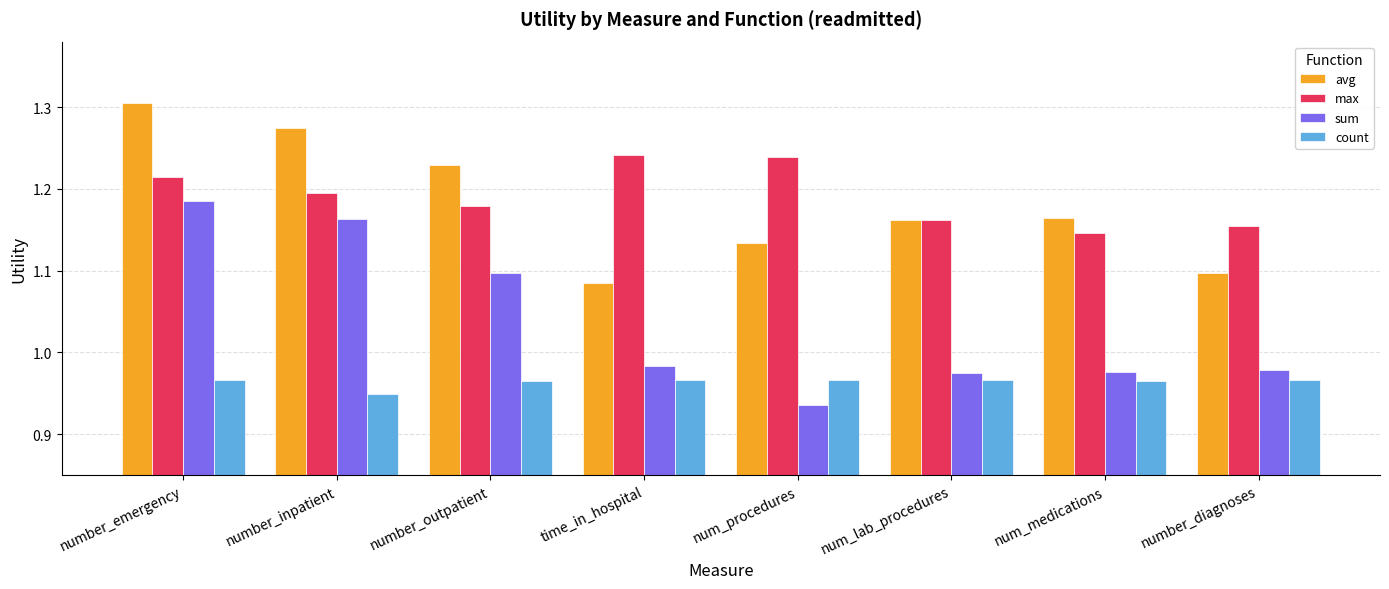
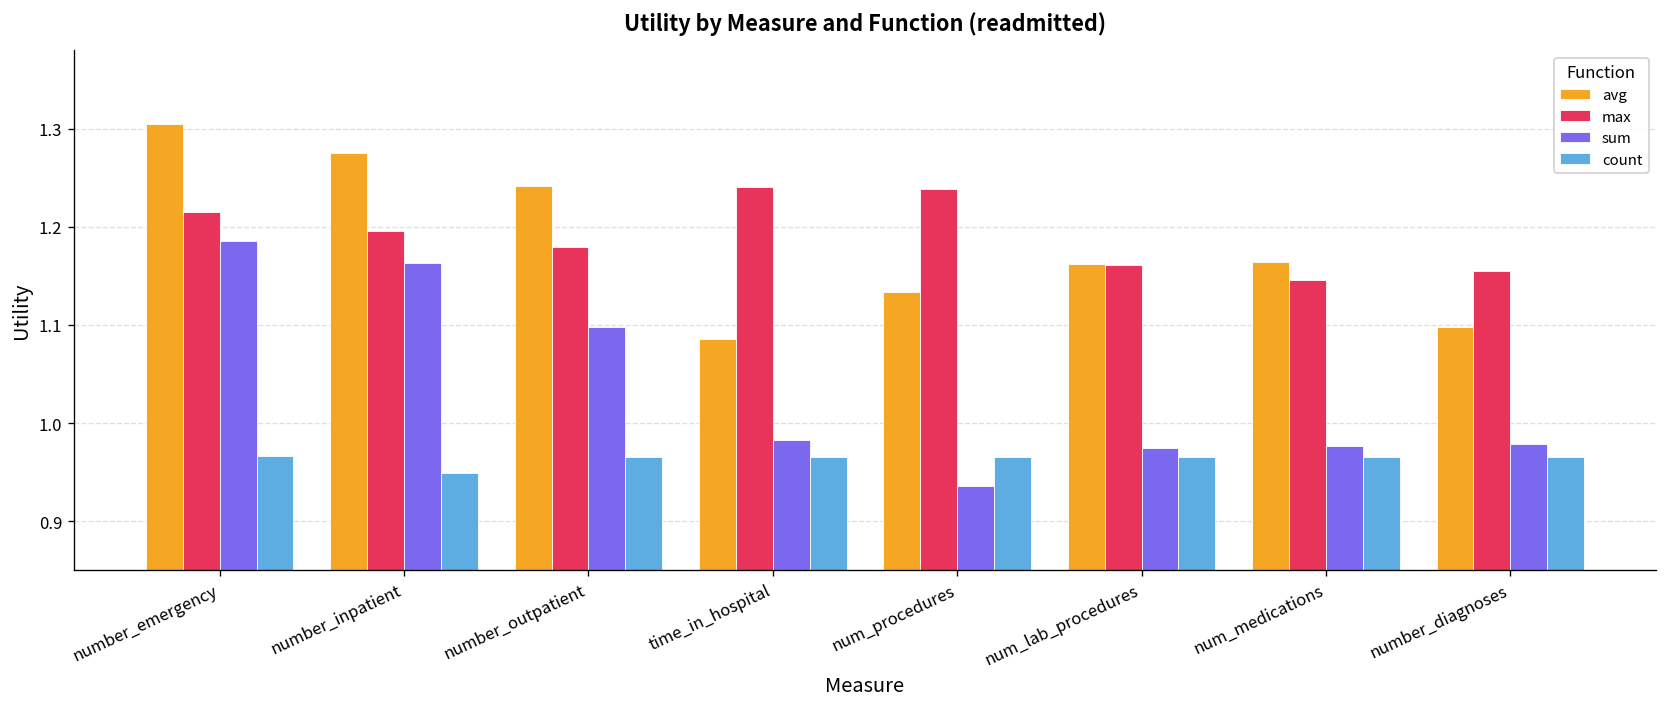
avg, number_outpatient: 1.23 -> 1.24
